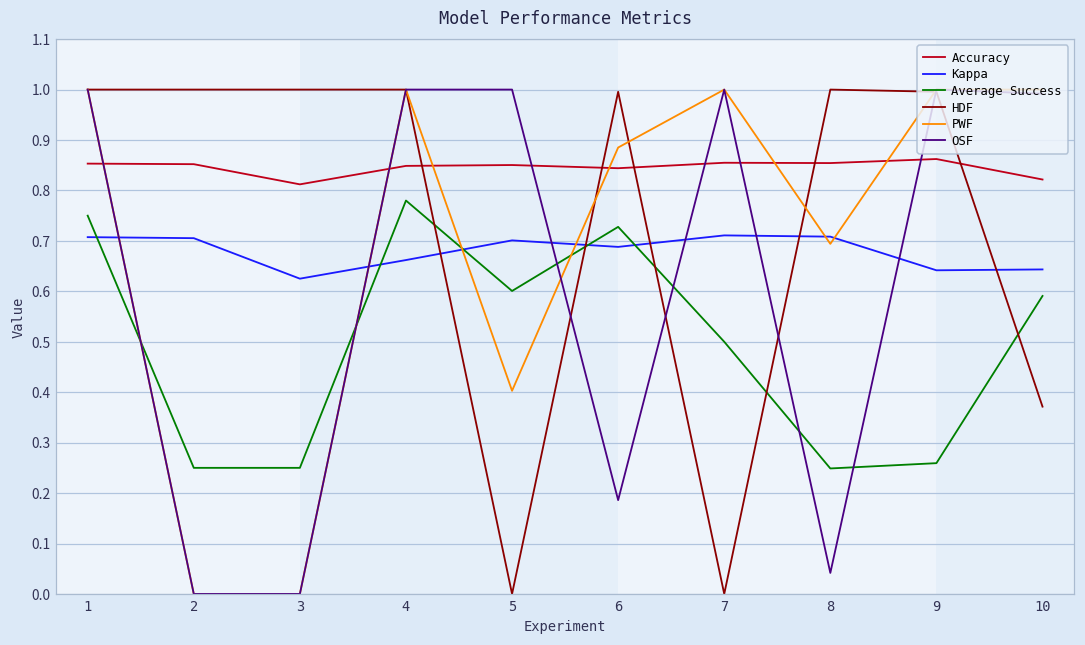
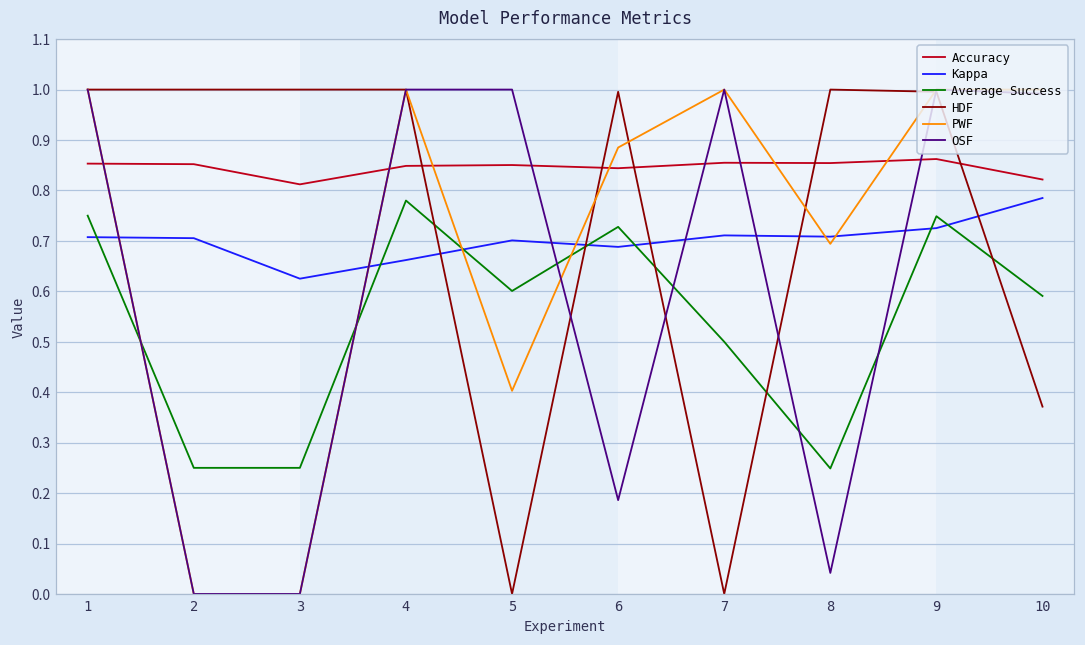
Kappa, 9: 0.64 -> 0.73
Average Success, 9: 0.26 -> 0.75
Kappa, 10: 0.64 -> 0.79
